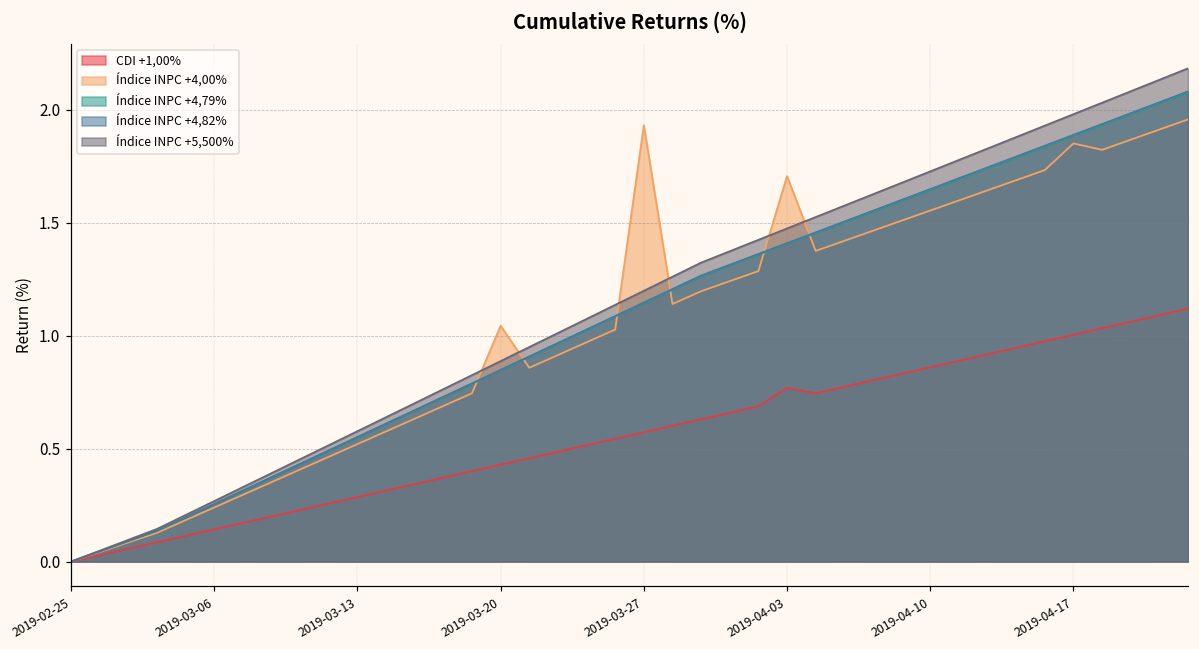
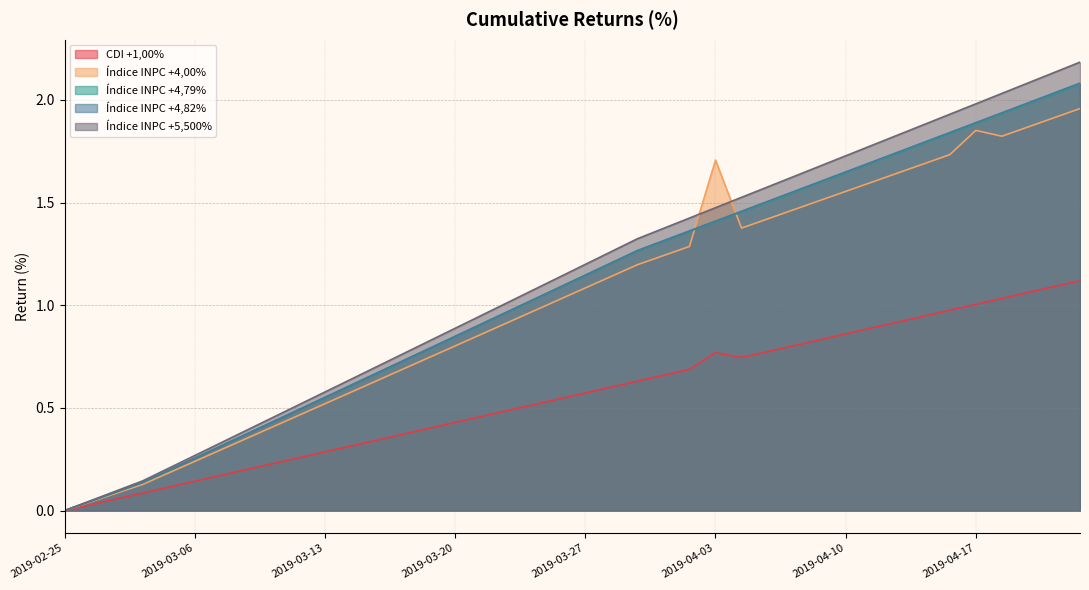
Índice INPC +4,00%, 2019-03-20: 1.04 -> 0.80
Índice INPC +4,00%, 2019-03-27: 1.93 -> 1.08
